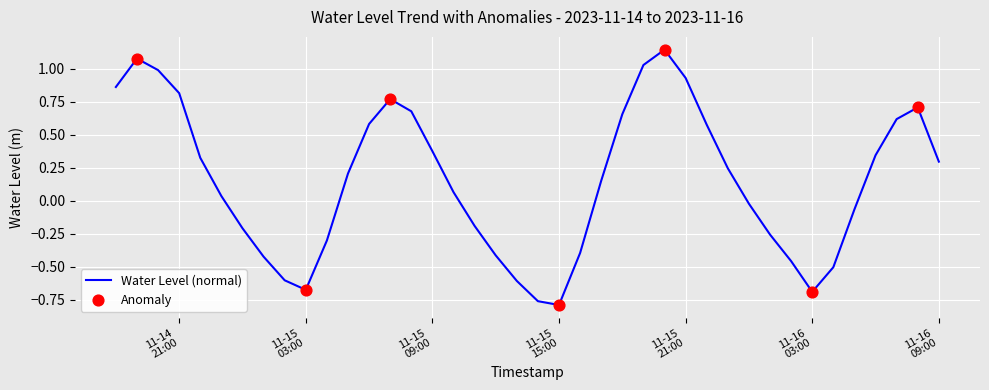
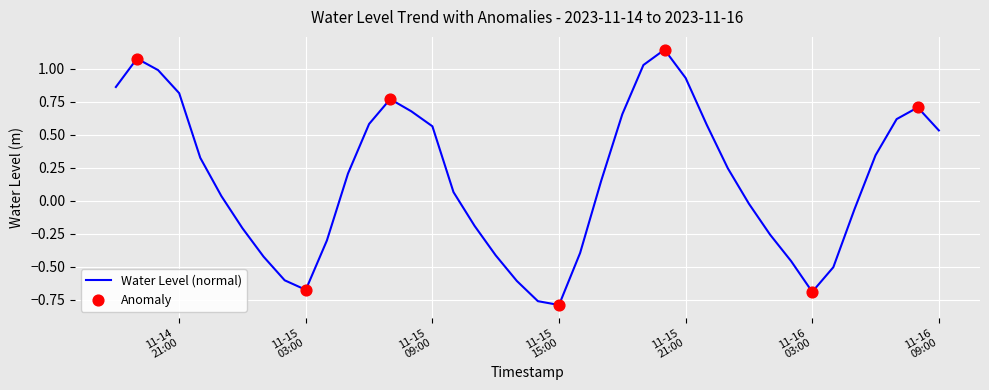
Water Level (normal), 11-15 09:00: 0.37 -> 0.56
Water Level (normal), 11-16 09:00: 0.30 -> 0.53
